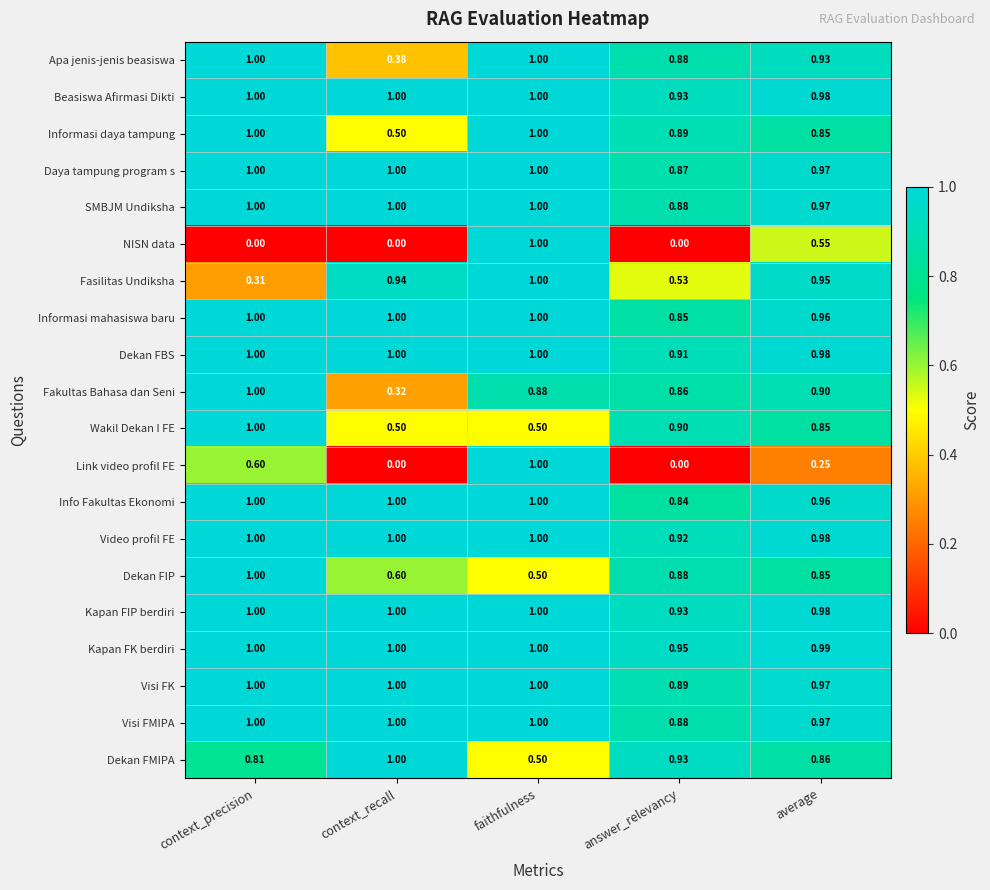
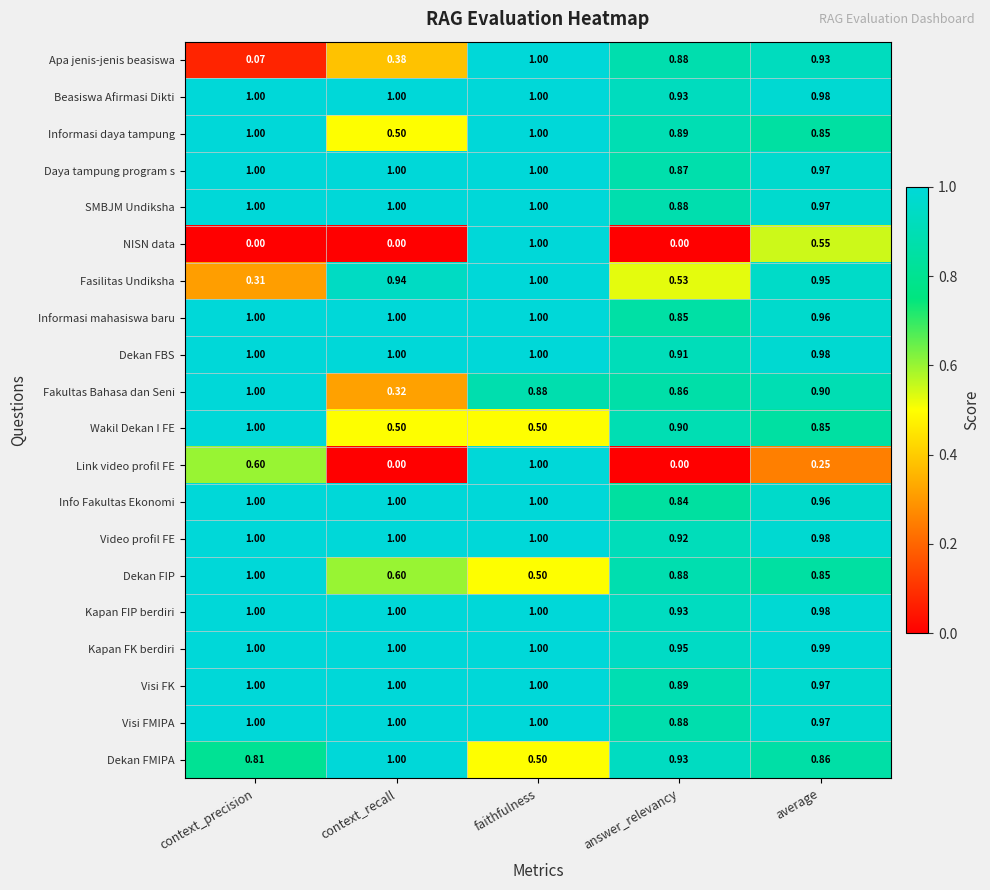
Apa jenis-jenis beasiswa, context_precision: 1.00 -> 0.07
